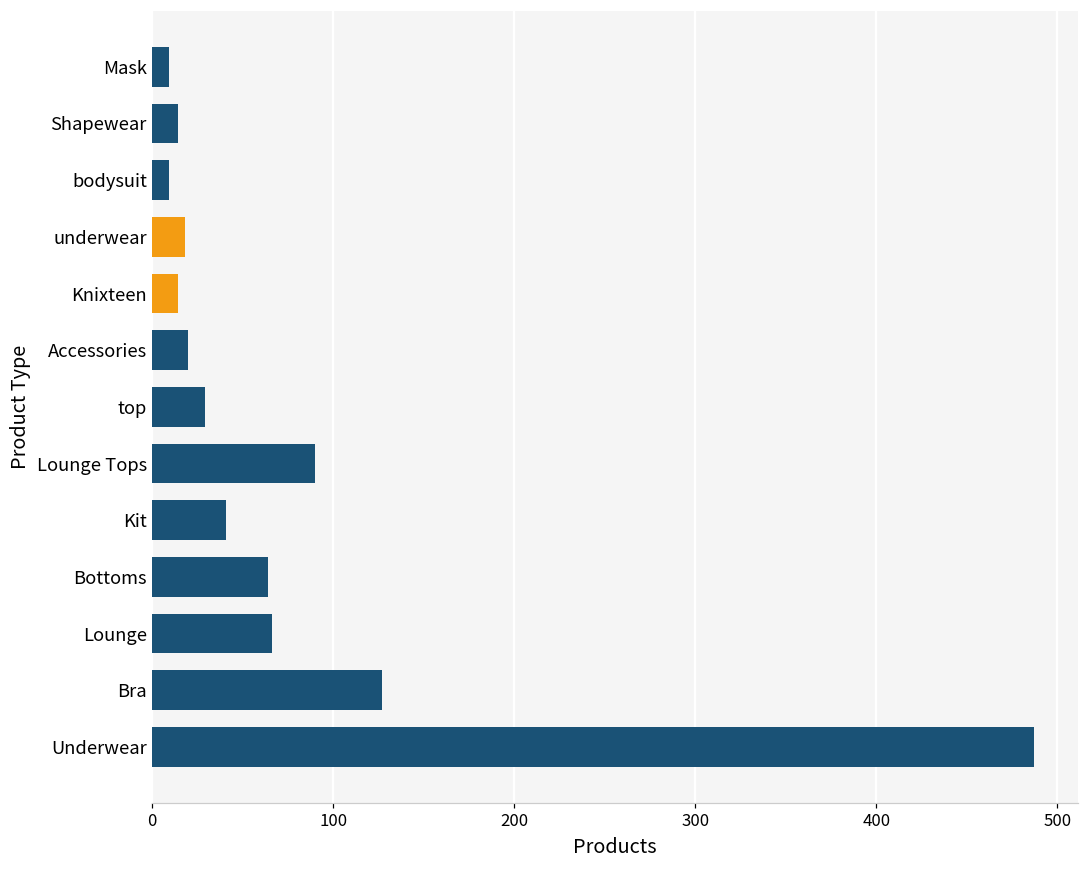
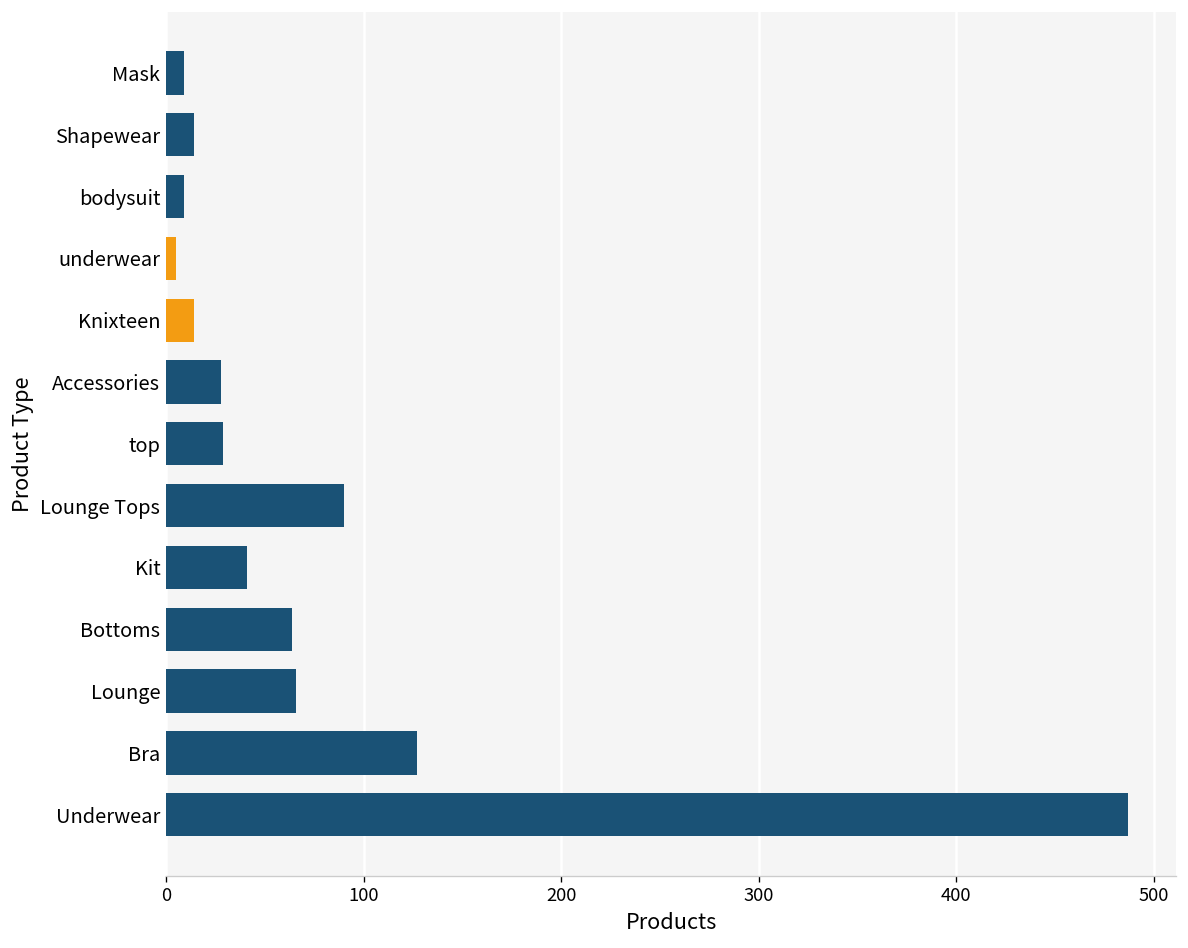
underwear: 18 -> 5
Accessories: 20 -> 28
